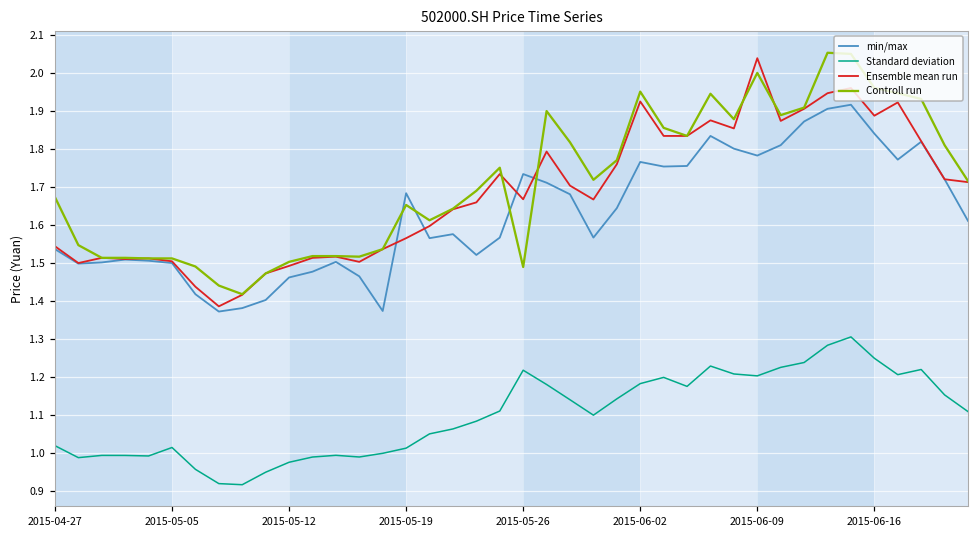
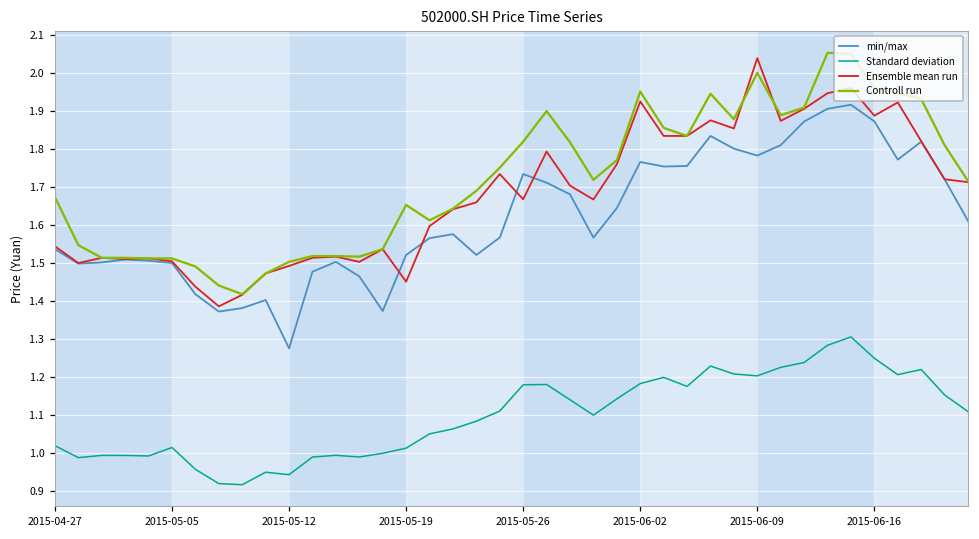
min/max, 2015-05-12: 1.46 -> 1.28
Standard deviation, 2015-05-12: 0.98 -> 0.94
min/max, 2015-05-19: 1.68 -> 1.52
Ensemble mean run, 2015-05-19: 1.57 -> 1.45
Standard deviation, 2015-05-26: 1.22 -> 1.18
Controll run, 2015-05-26: 1.49 -> 1.82
min/max, 2015-06-16: 1.84 -> 1.87
